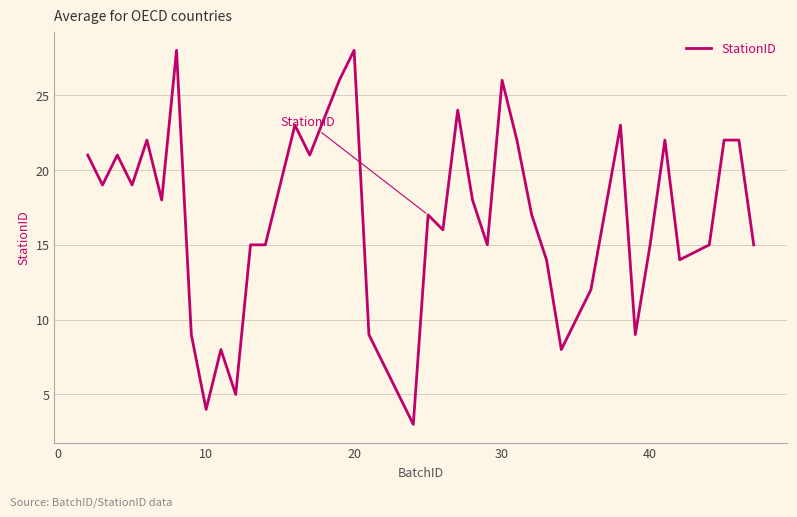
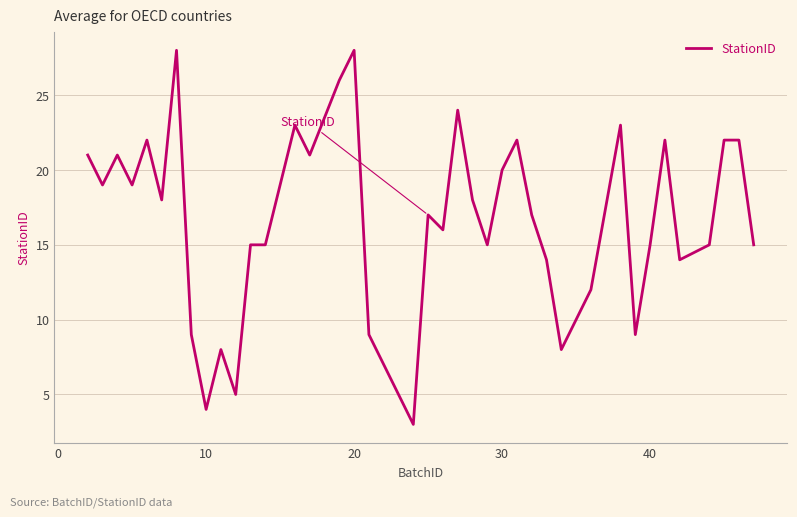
30: 26 -> 20
